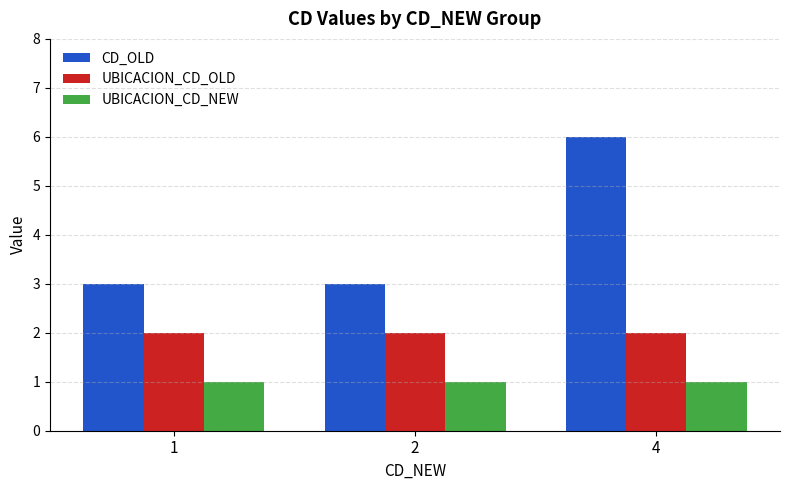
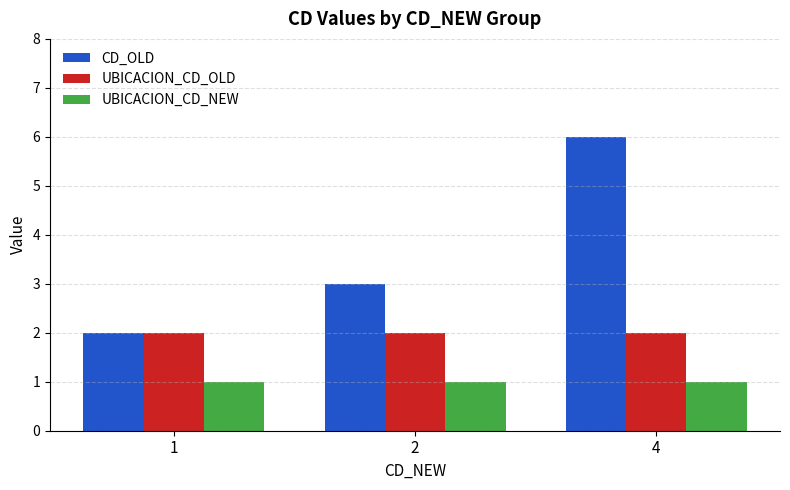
CD_OLD, 1: 3 -> 2
